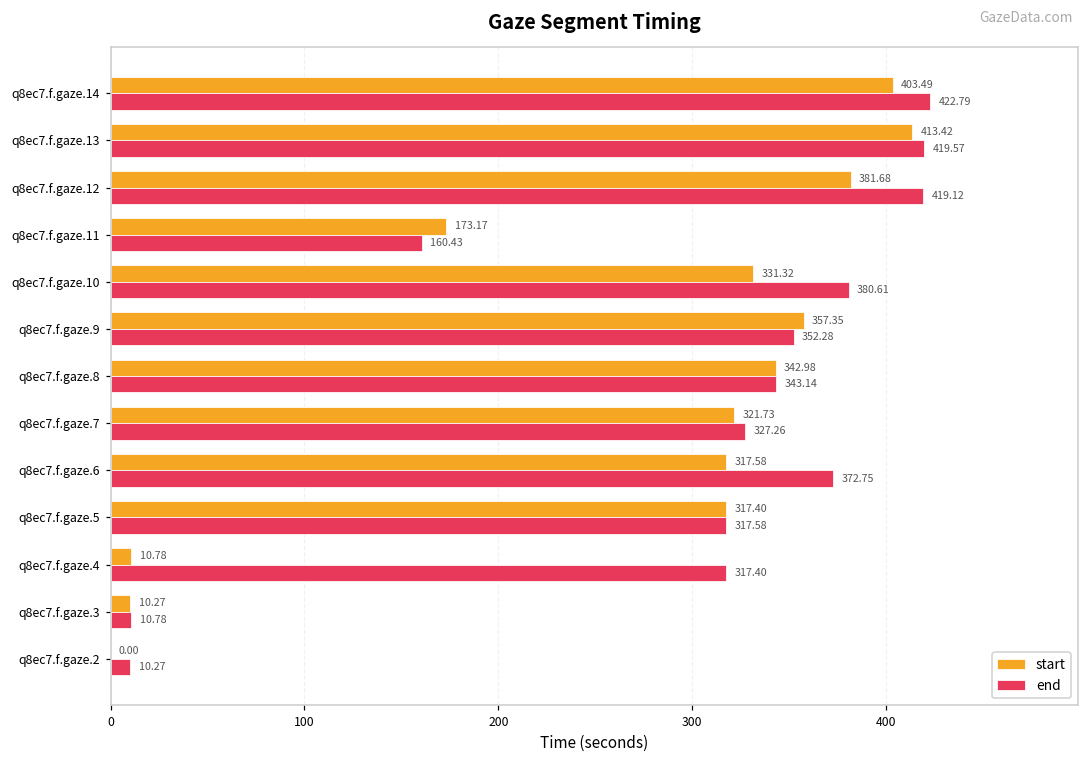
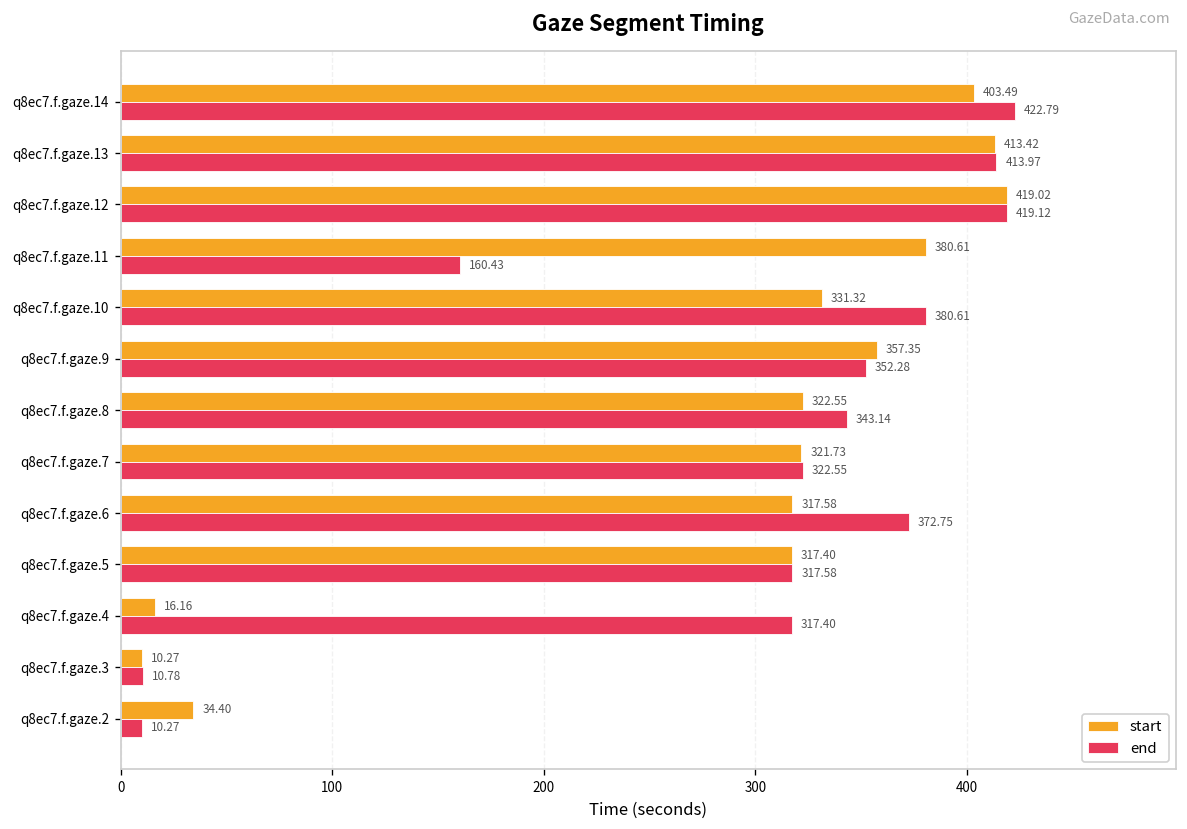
end, q8ec7.f.gaze.13: 419.57 -> 413.97
start, q8ec7.f.gaze.12: 381.68 -> 419.02
start, q8ec7.f.gaze.11: 173.17 -> 380.61
start, q8ec7.f.gaze.8: 342.98 -> 322.55
end, q8ec7.f.gaze.7: 327.26 -> 322.55
start, q8ec7.f.gaze.4: 10.78 -> 16.16
start, q8ec7.f.gaze.2: 0.00 -> 34.40
